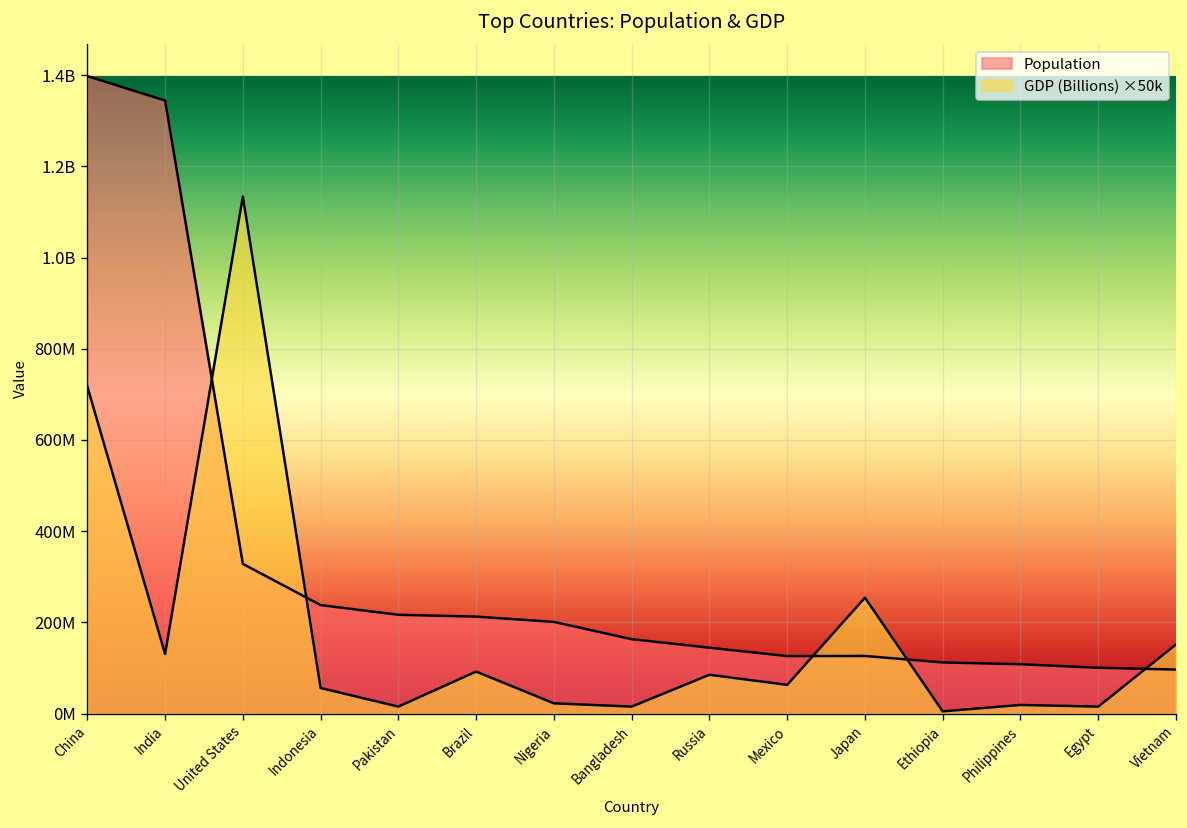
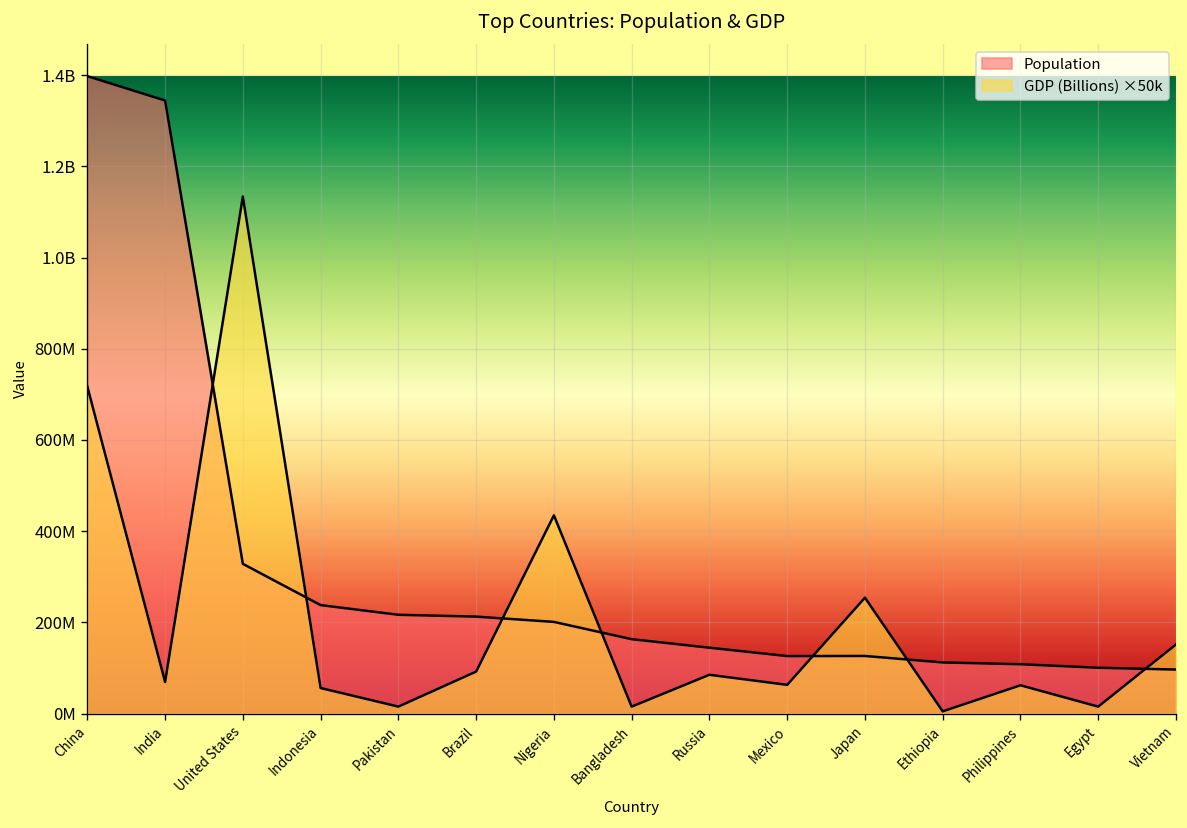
GDP (Billions) ×50k, India: 130000000 -> 70000000
GDP (Billions) ×50k, Nigeria: 20000000 -> 430000000
GDP (Billions) ×50k, Philippines: 20000000 -> 60000000
